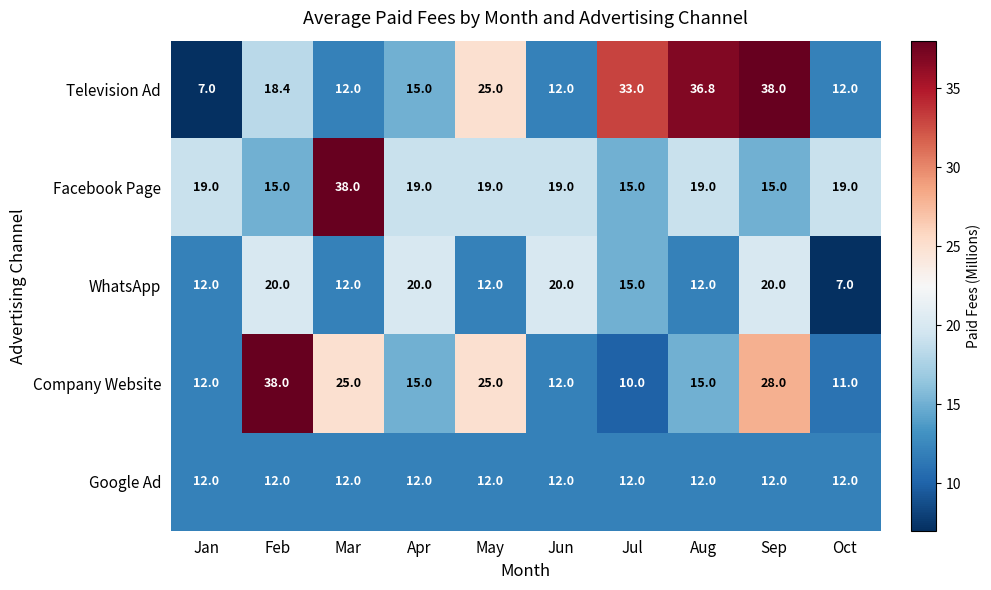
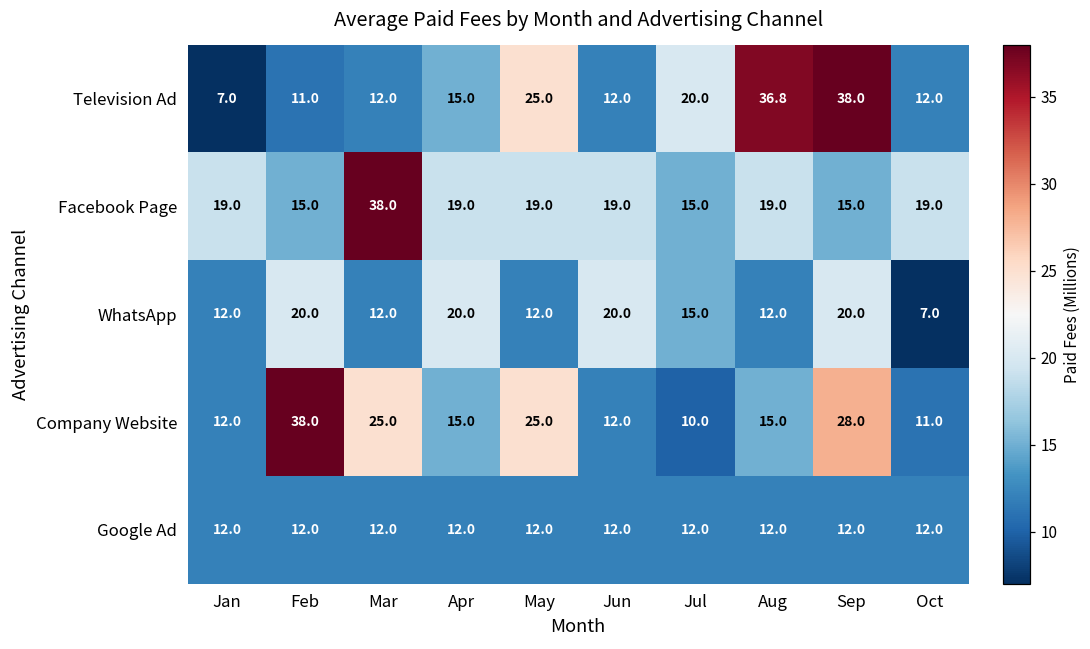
Television Ad, Feb: 18.4 -> 11.0
Television Ad, Jul: 33.0 -> 20.0
